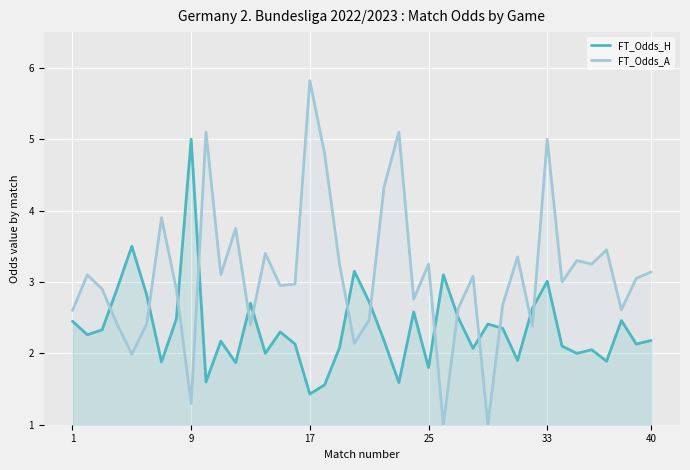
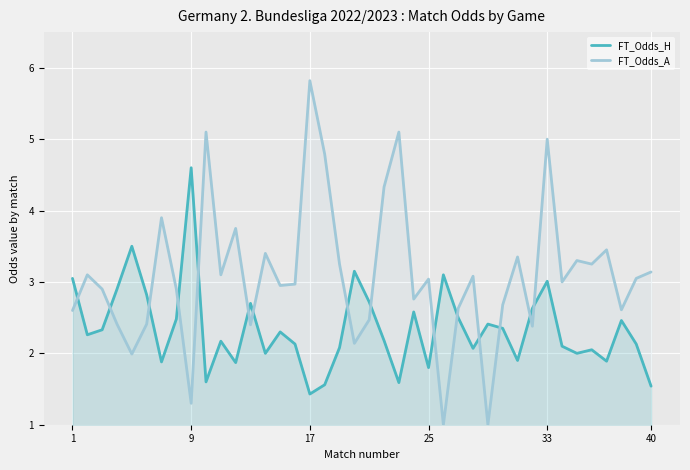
FT_Odds_H, 1: 2.5 -> 3.1
FT_Odds_H, 9: 5.0 -> 4.6
FT_Odds_A, 25: 3.3 -> 3.0
FT_Odds_H, 40: 2.2 -> 1.5
